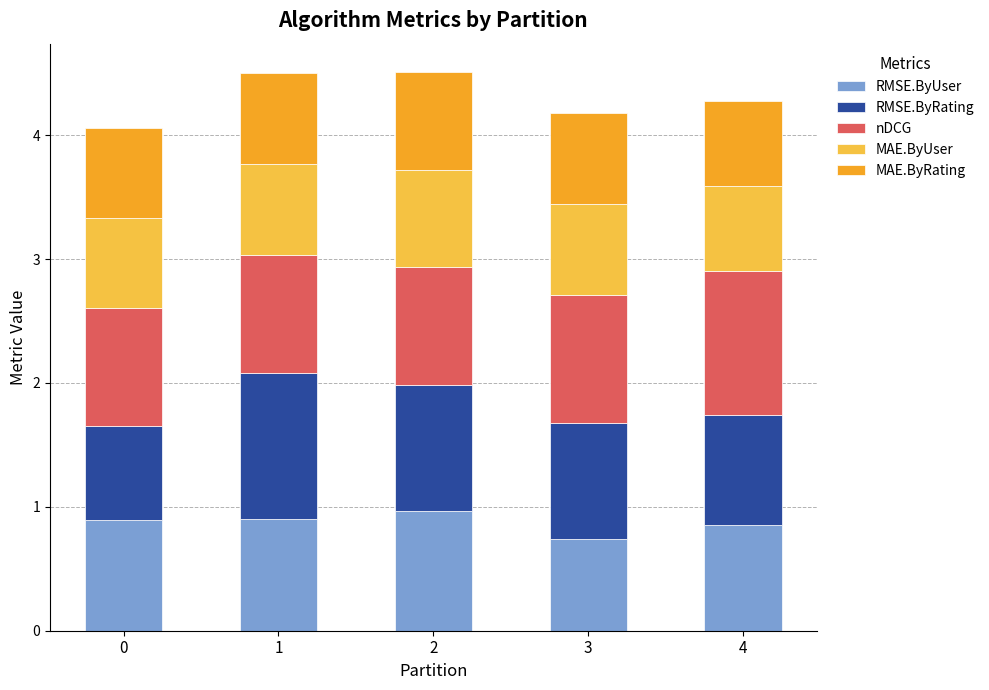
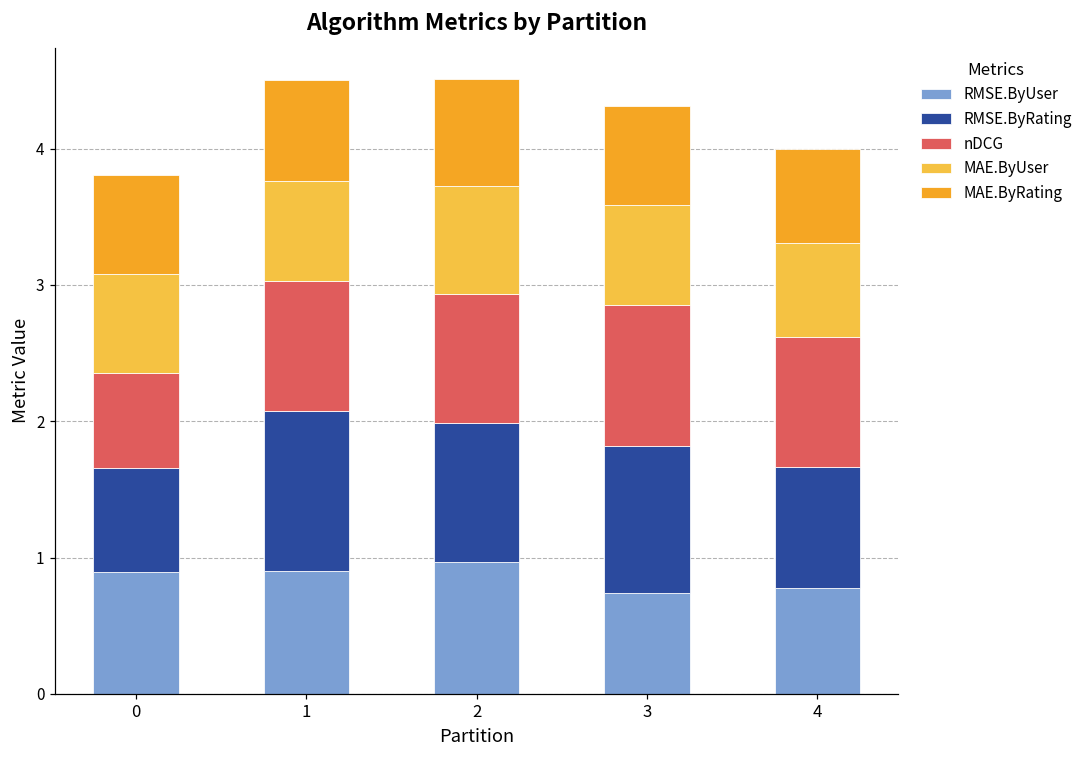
nDCG, 0: 0.95 -> 0.70
RMSE.ByRating, 3: 0.93 -> 1.08
RMSE.ByUser, 4: 0.85 -> 0.77
nDCG, 4: 1.16 -> 0.96
